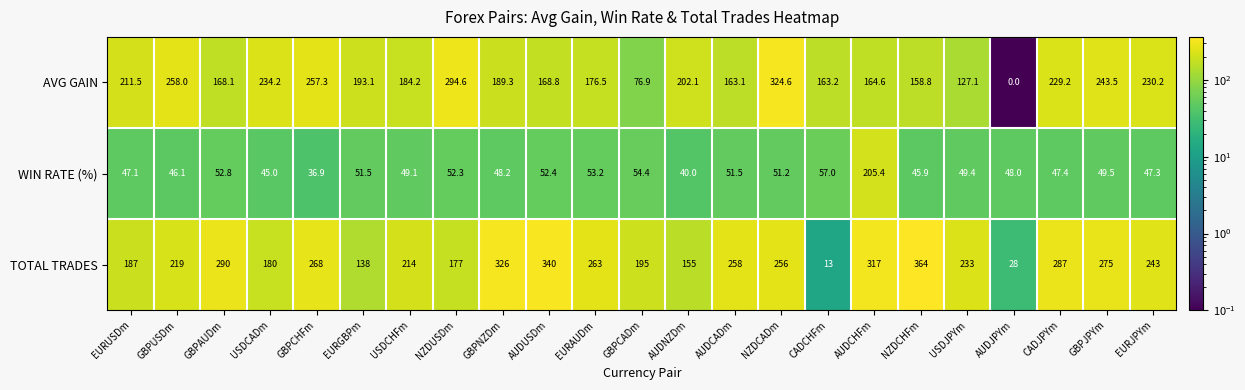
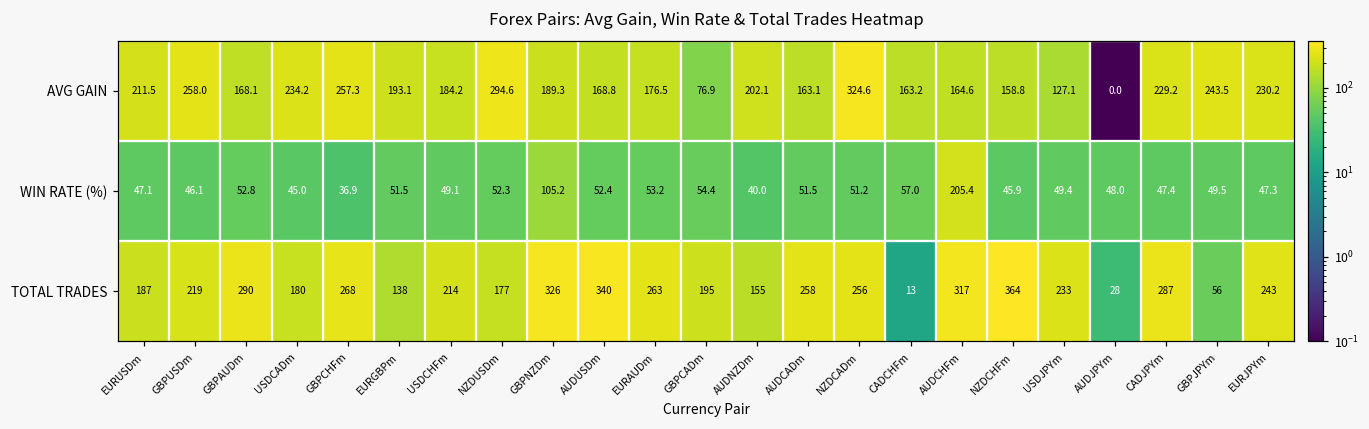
WIN RATE (%), GBPNZDm: 48.2 -> 105.2
TOTAL TRADES, GBPJPYm: 275 -> 56
